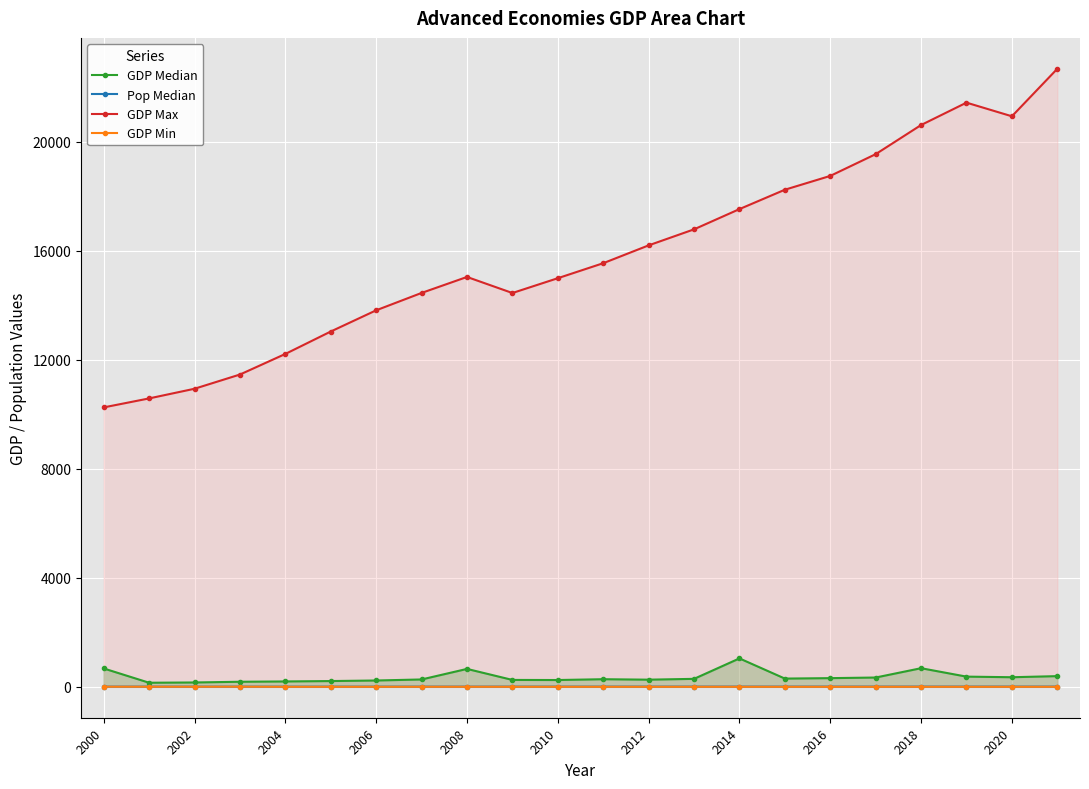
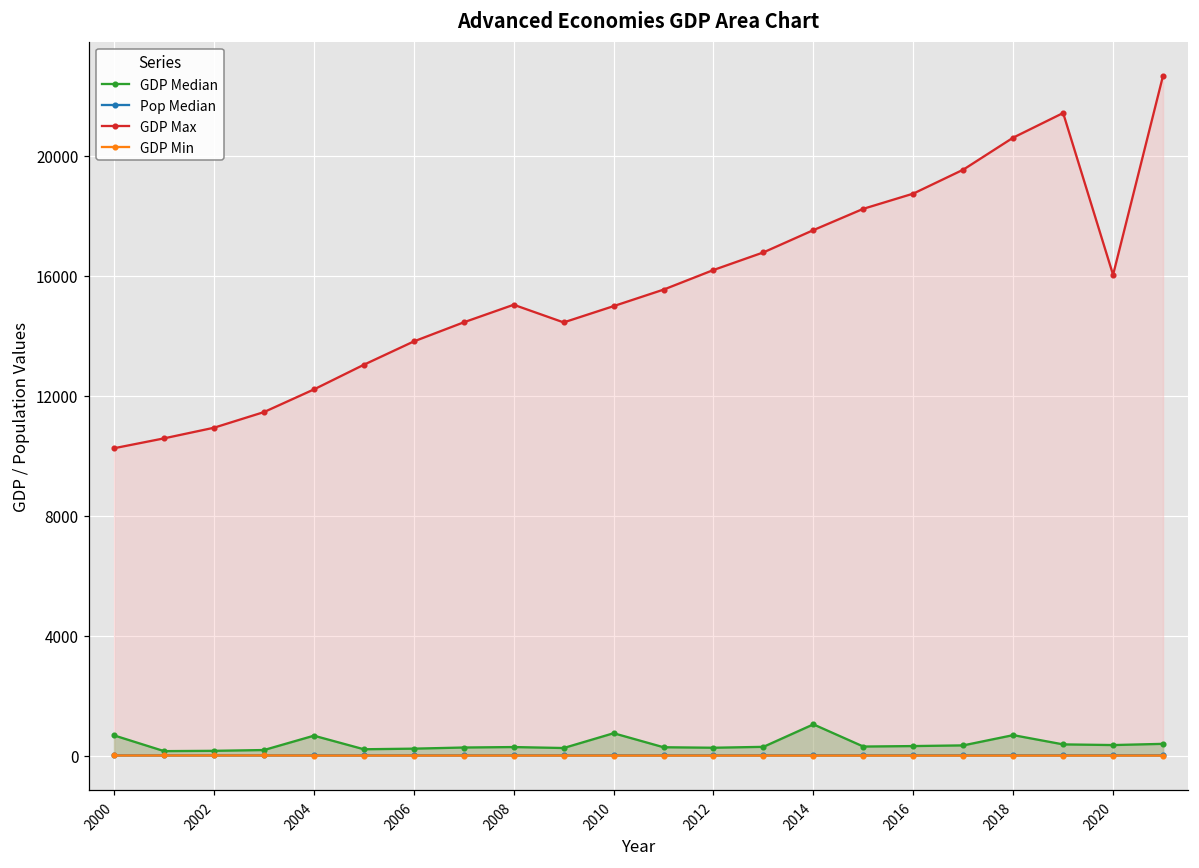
GDP Median, 2004: 200 -> 700
GDP Median, 2008: 700 -> 300
GDP Median, 2010: 200 -> 700
GDP Max, 2020: 20900 -> 16000
